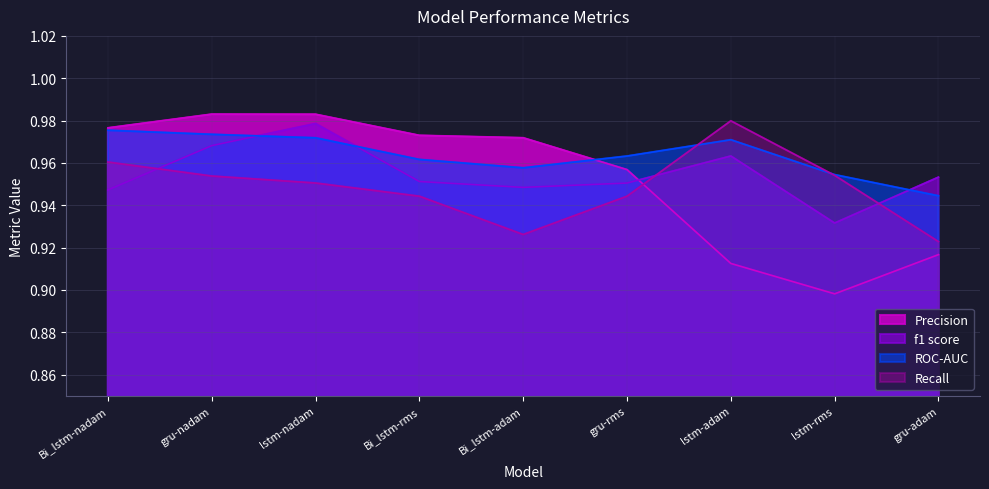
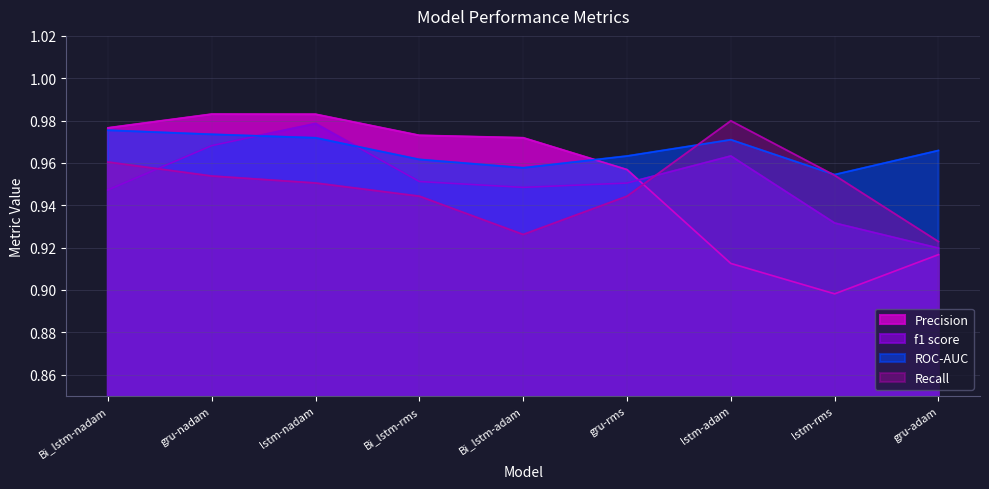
f1 score, gru-adam: 0.953 -> 0.920
ROC-AUC, gru-adam: 0.944 -> 0.966
